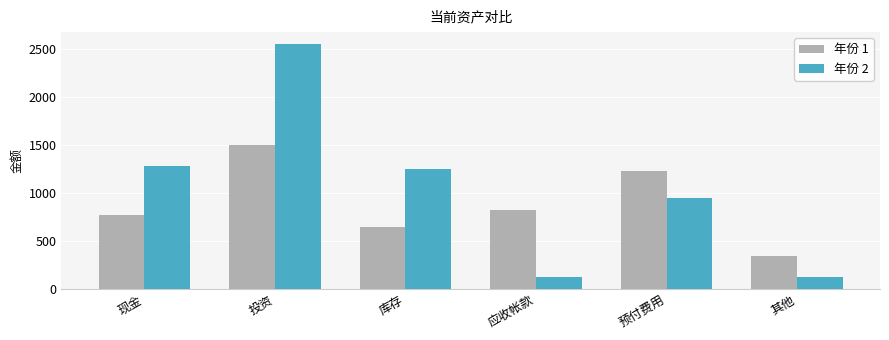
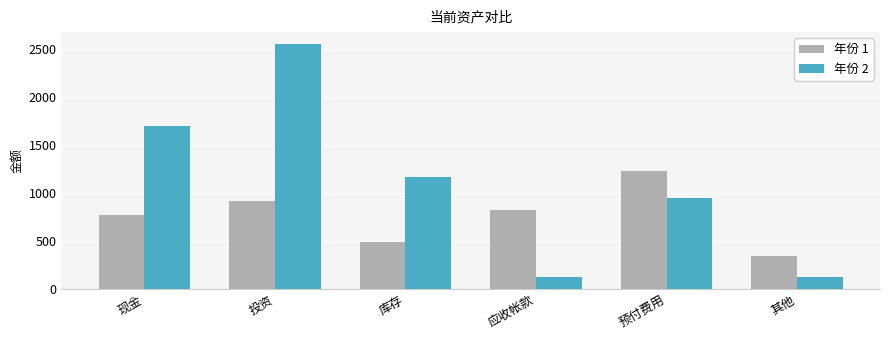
年份 2, 现金: 1300 -> 1700
年份 1, 投资: 1500 -> 900
年份 1, 库存: 700 -> 500
年份 2, 库存: 1300 -> 1200
